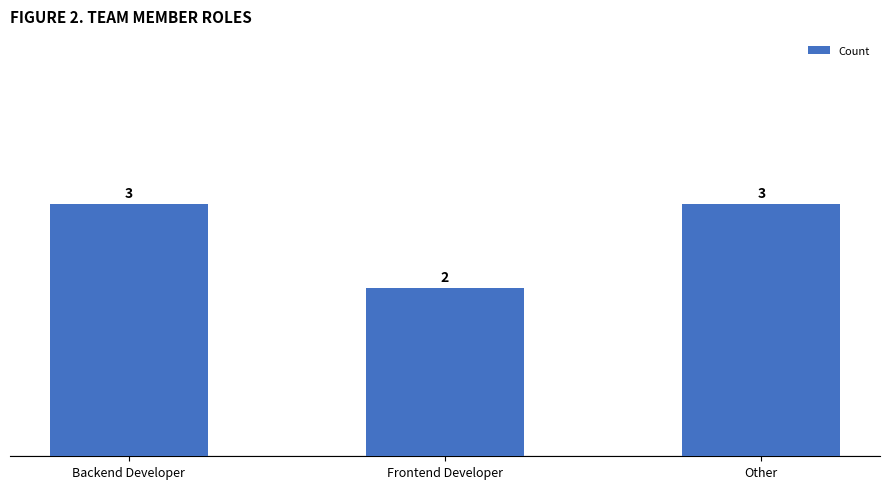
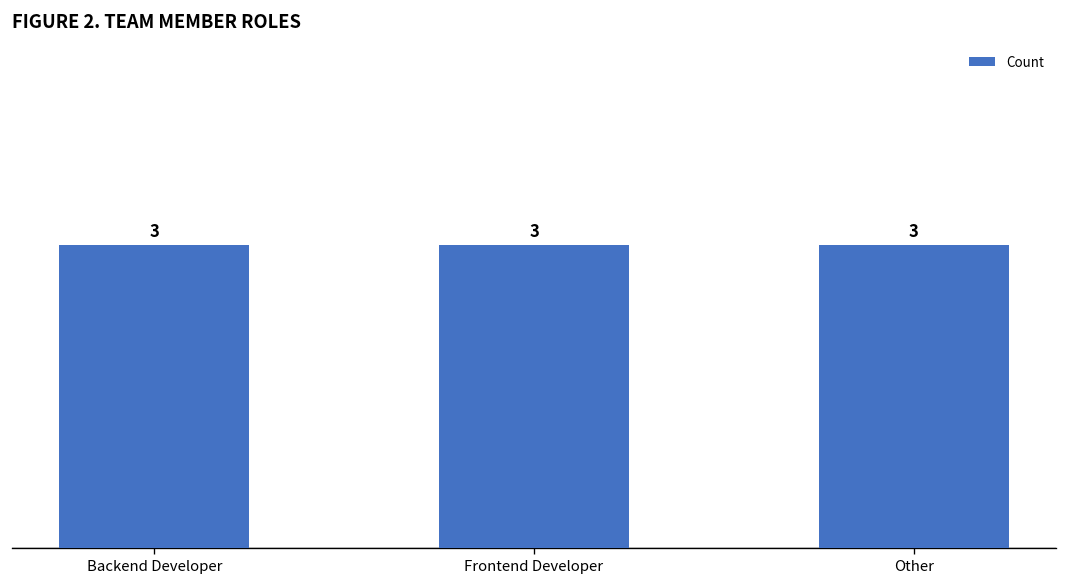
Frontend Developer: 2 -> 3
